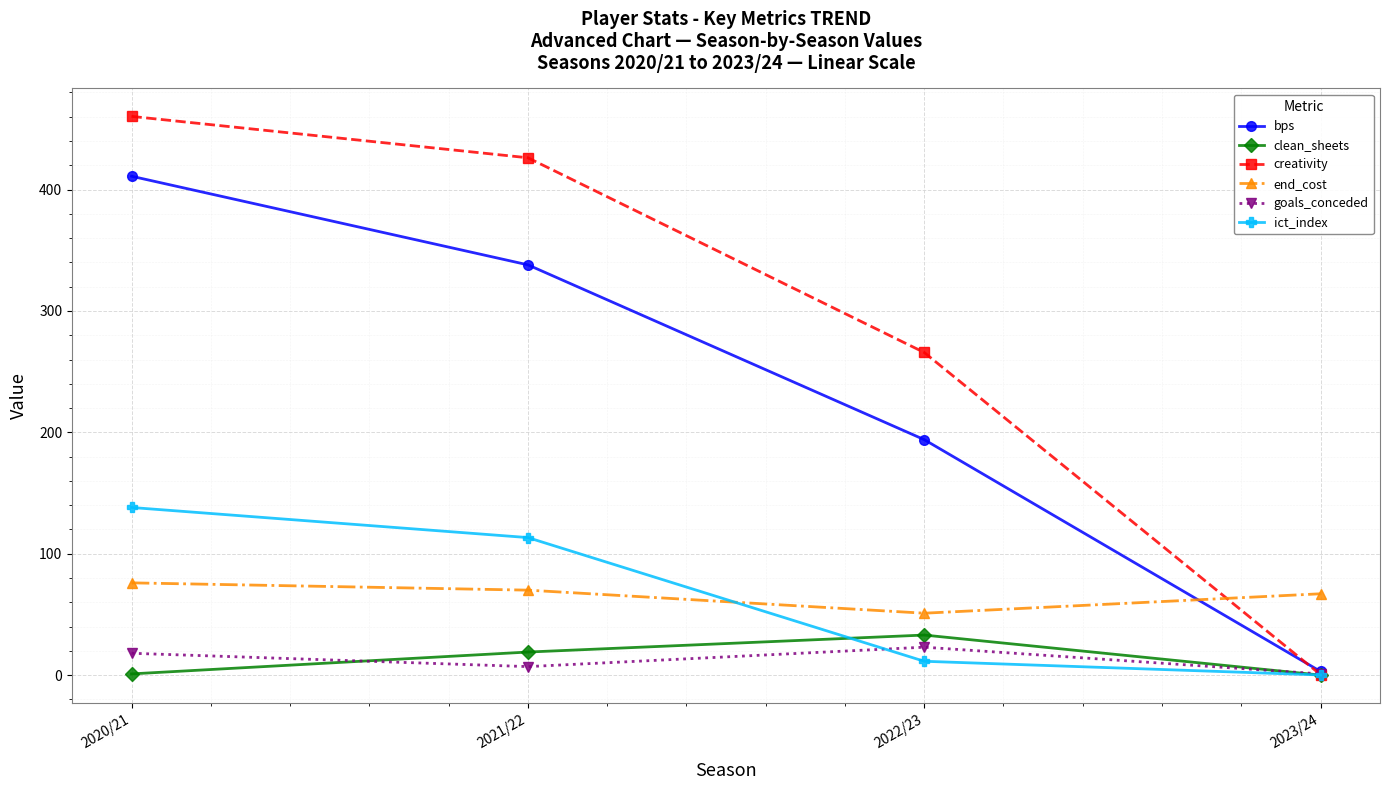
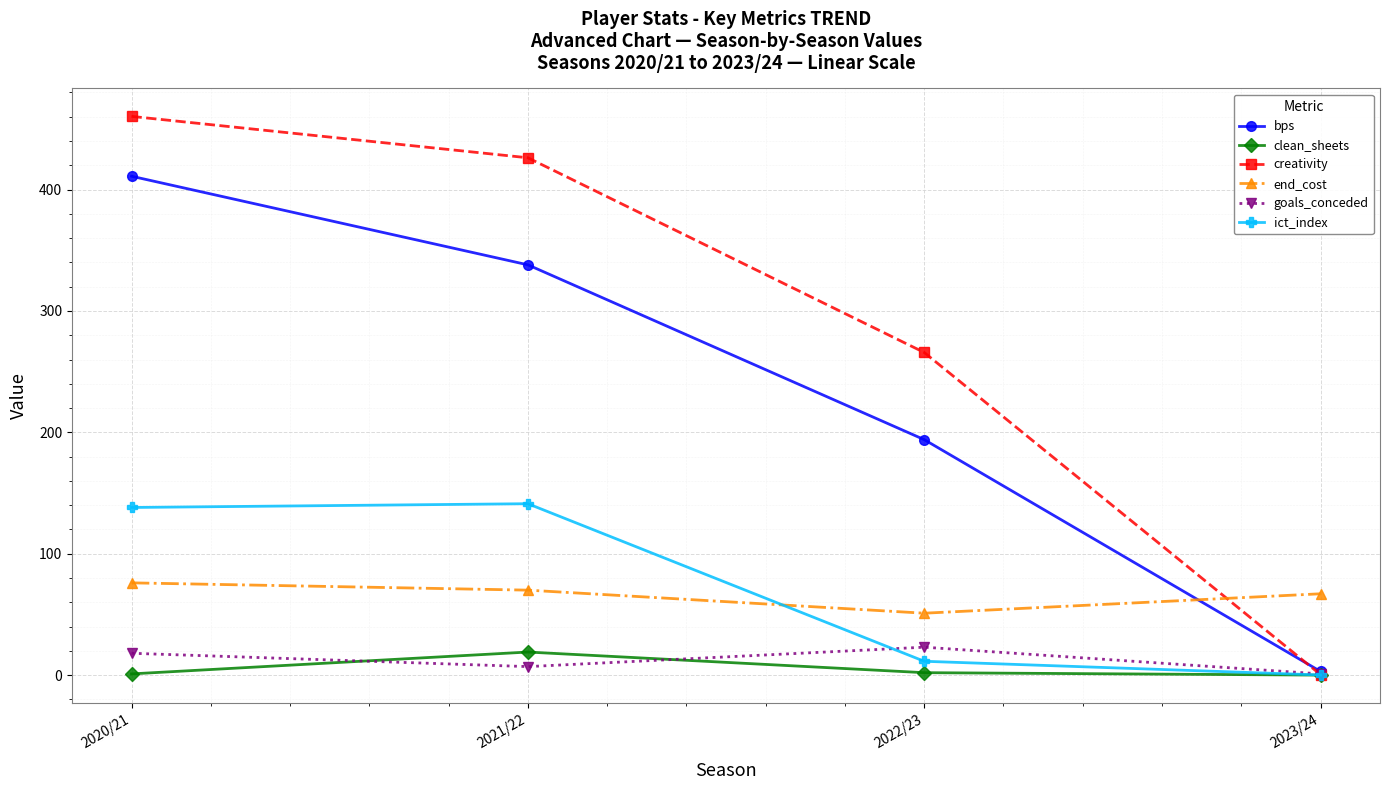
ict_index, 2021/22: 113 -> 141
clean_sheets, 2022/23: 33 -> 2
